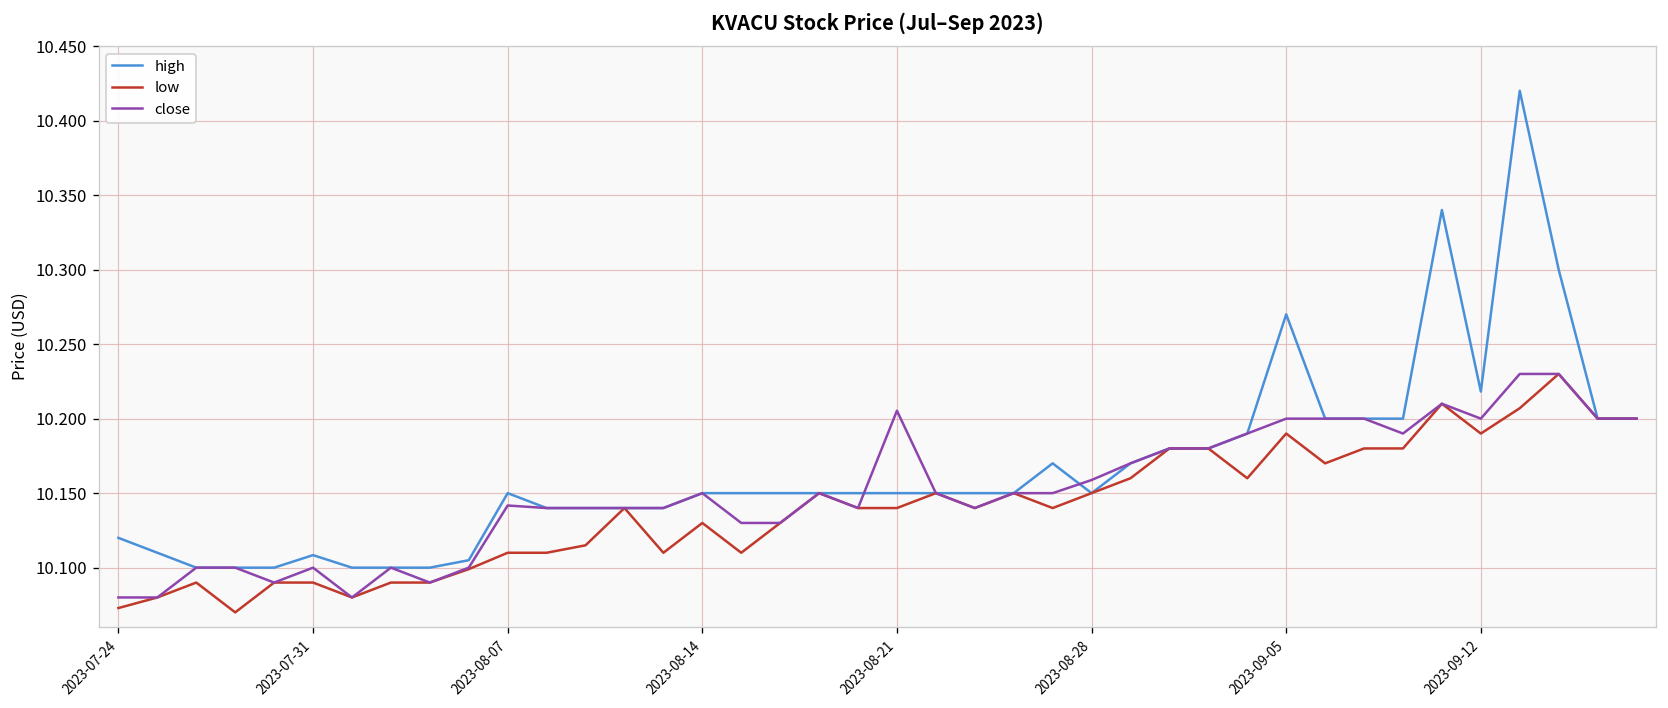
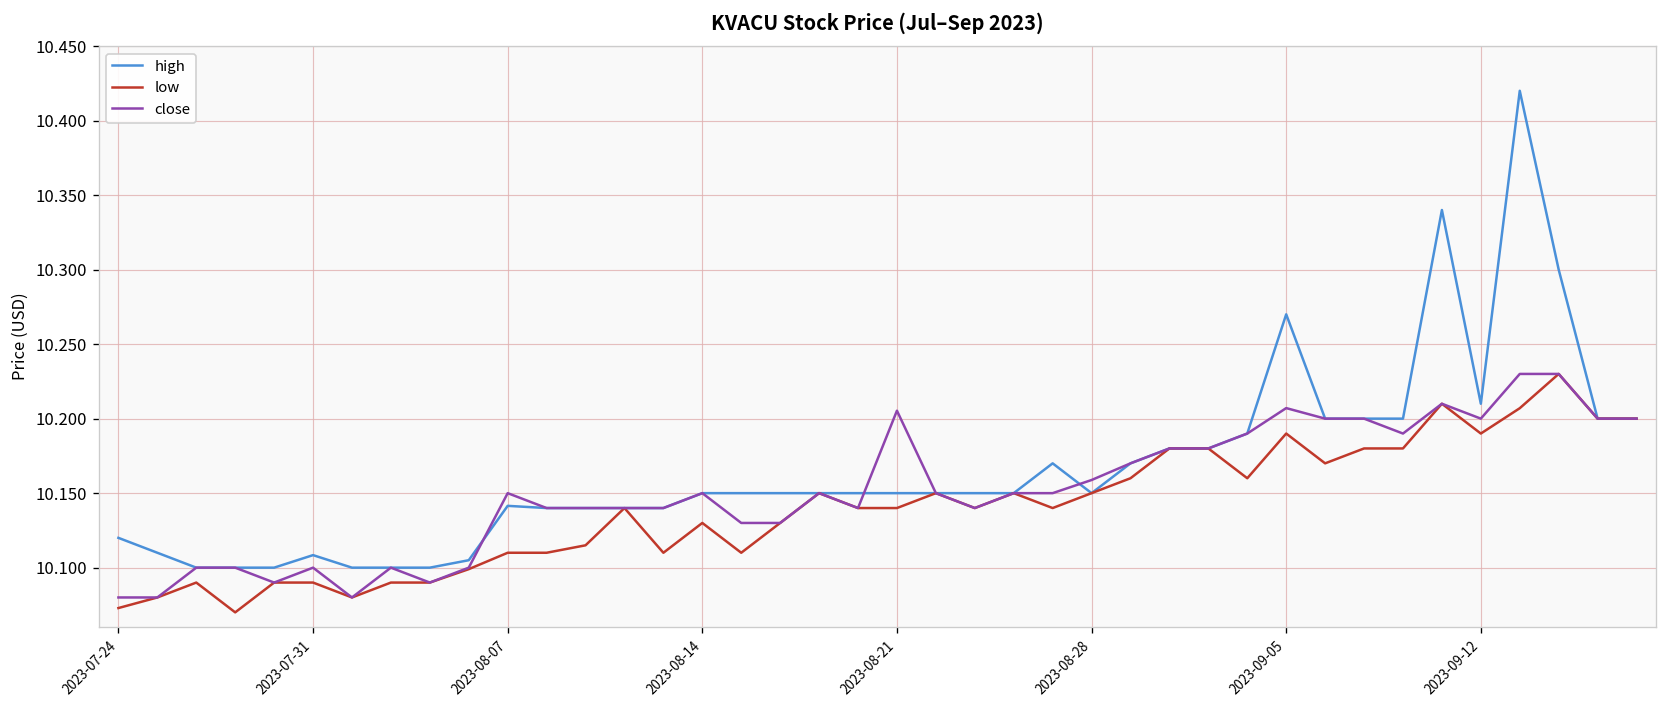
high, 2023-08-07: 10.150 -> 10.141
close, 2023-08-07: 10.142 -> 10.150
close, 2023-09-05: 10.200 -> 10.207
high, 2023-09-12: 10.218 -> 10.210
